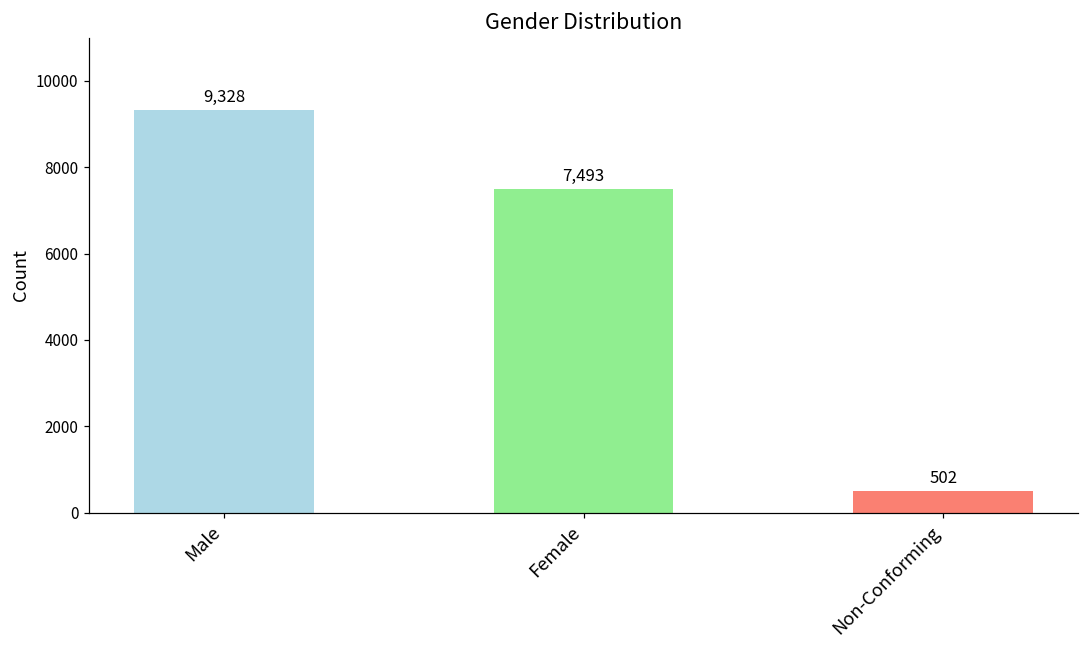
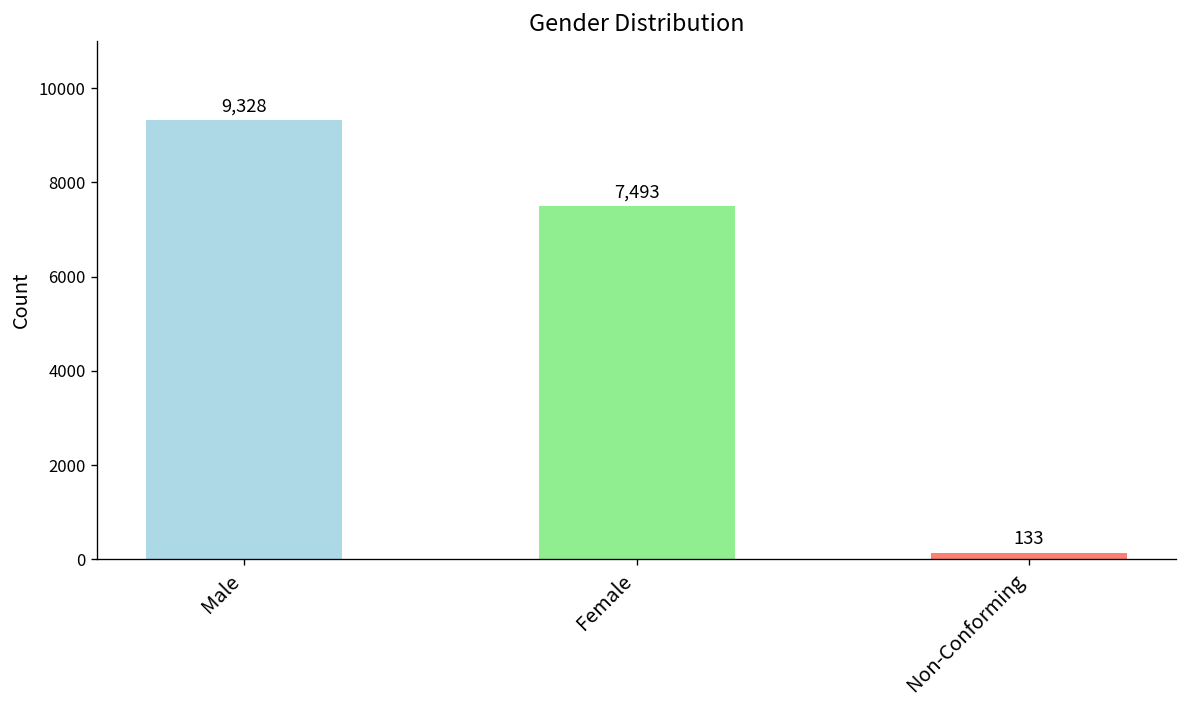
Non-Conforming: 502 -> 133
